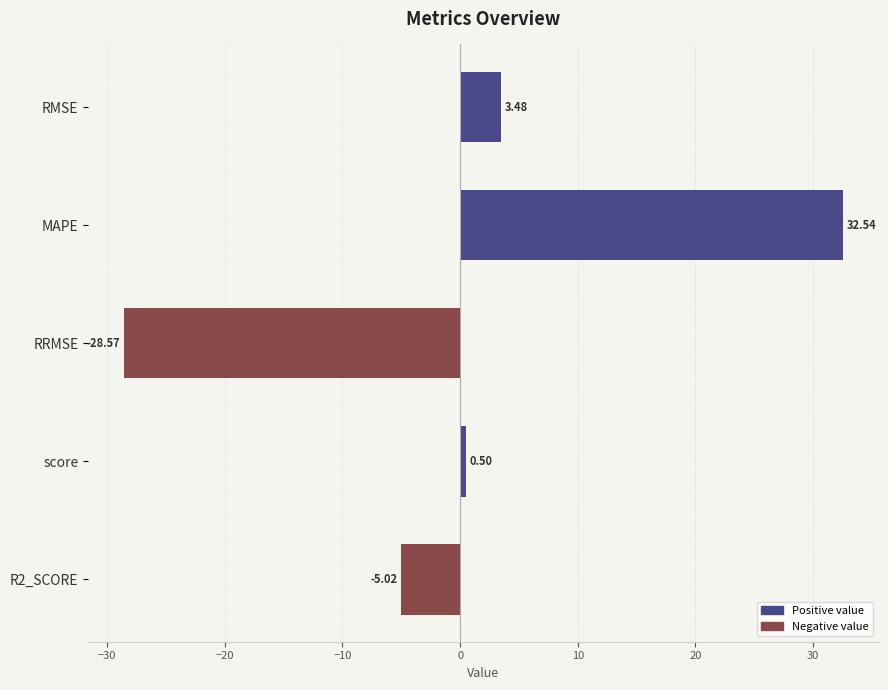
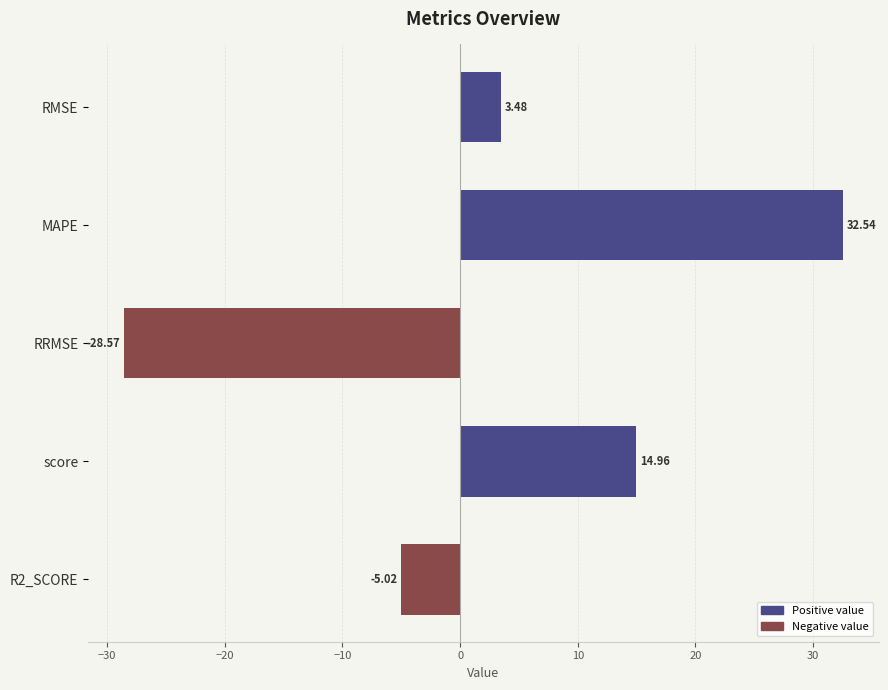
score: 0.50 -> 14.96
